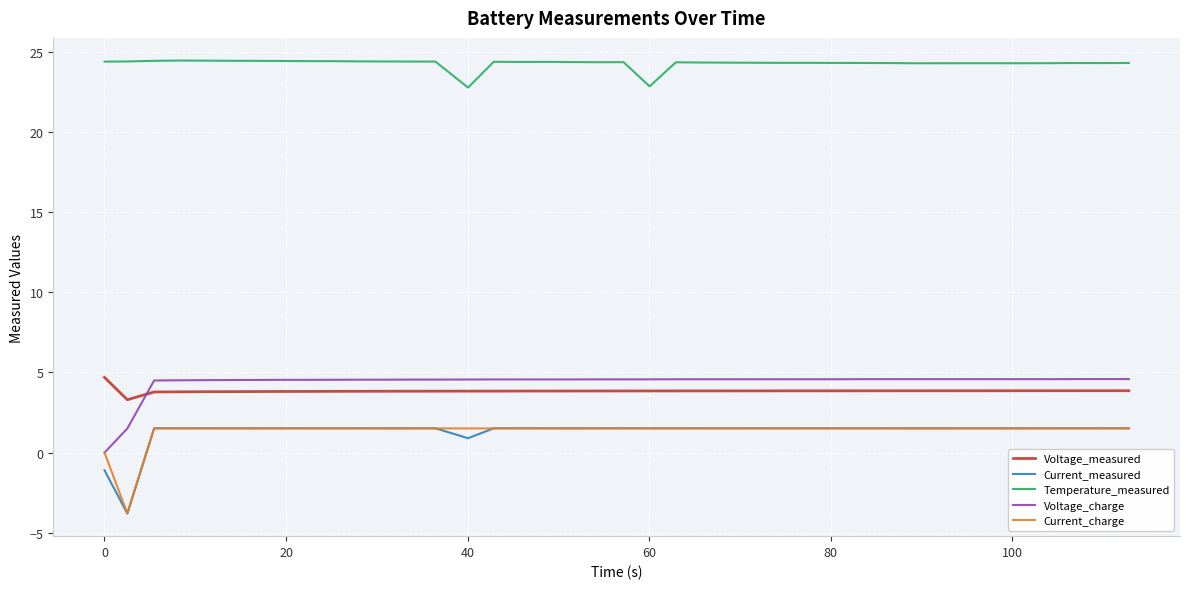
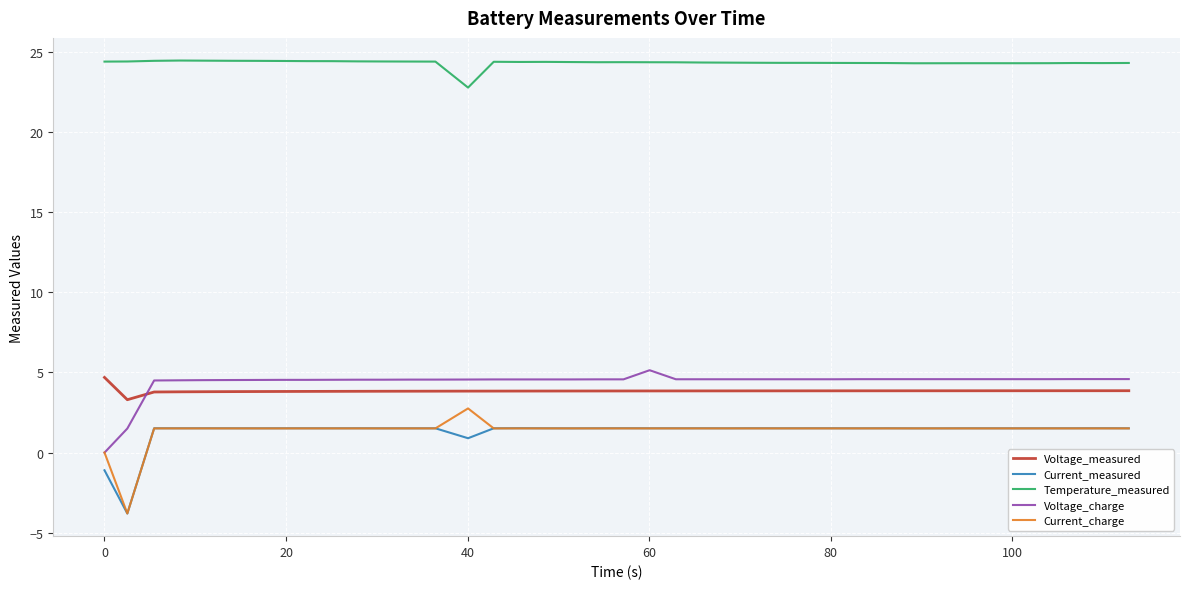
Current_charge, 40: 1.5 -> 2.8
Temperature_measured, 60: 22.9 -> 24.4
Voltage_charge, 60: 4.6 -> 5.1
